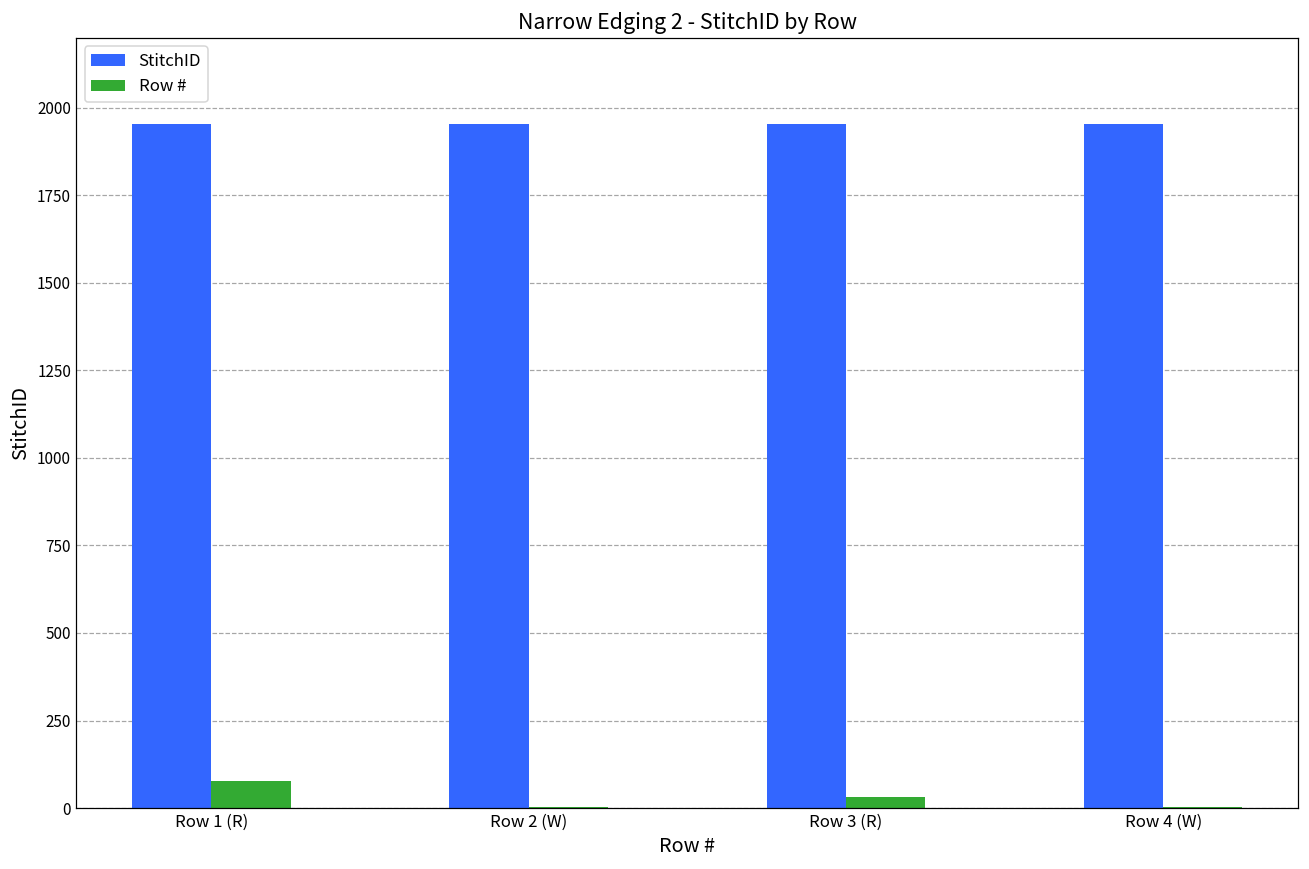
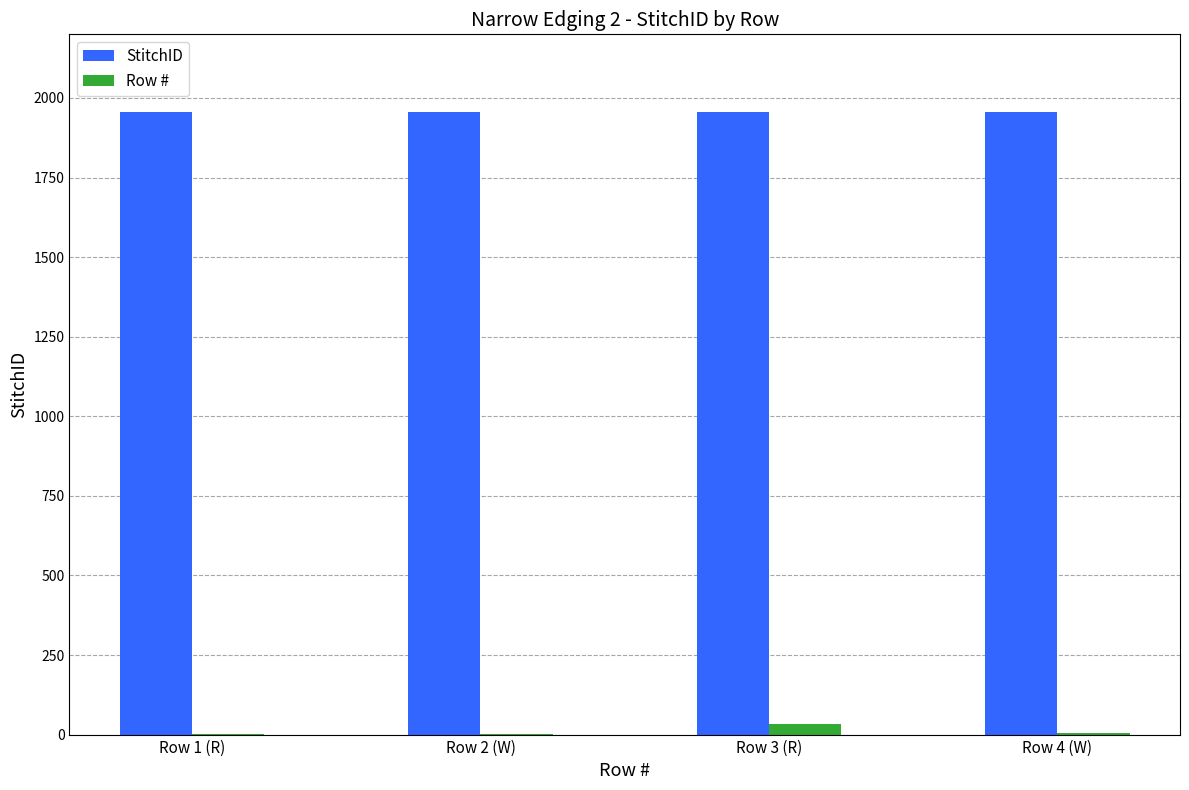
Row #, Row 1 (R): 80 -> 0
